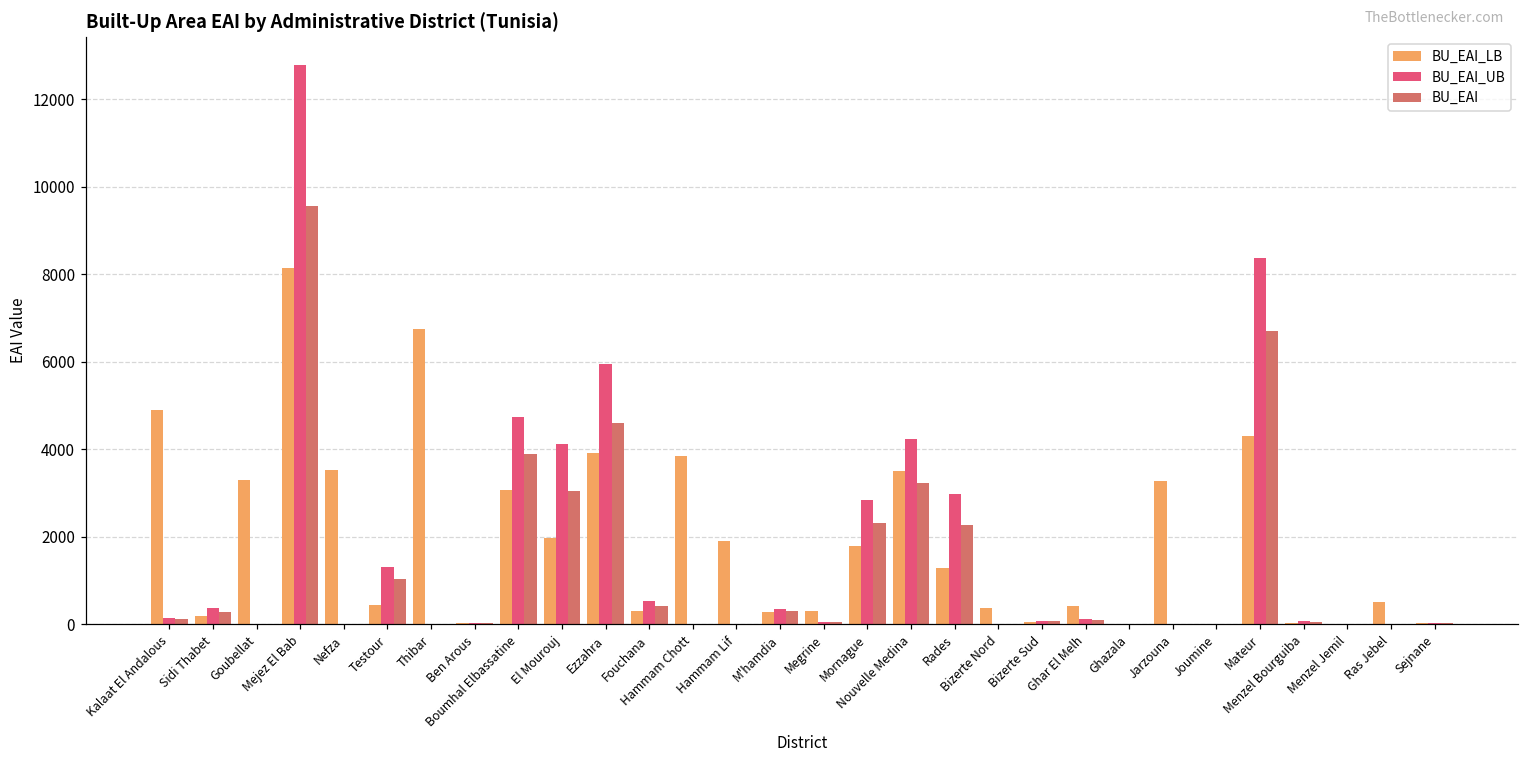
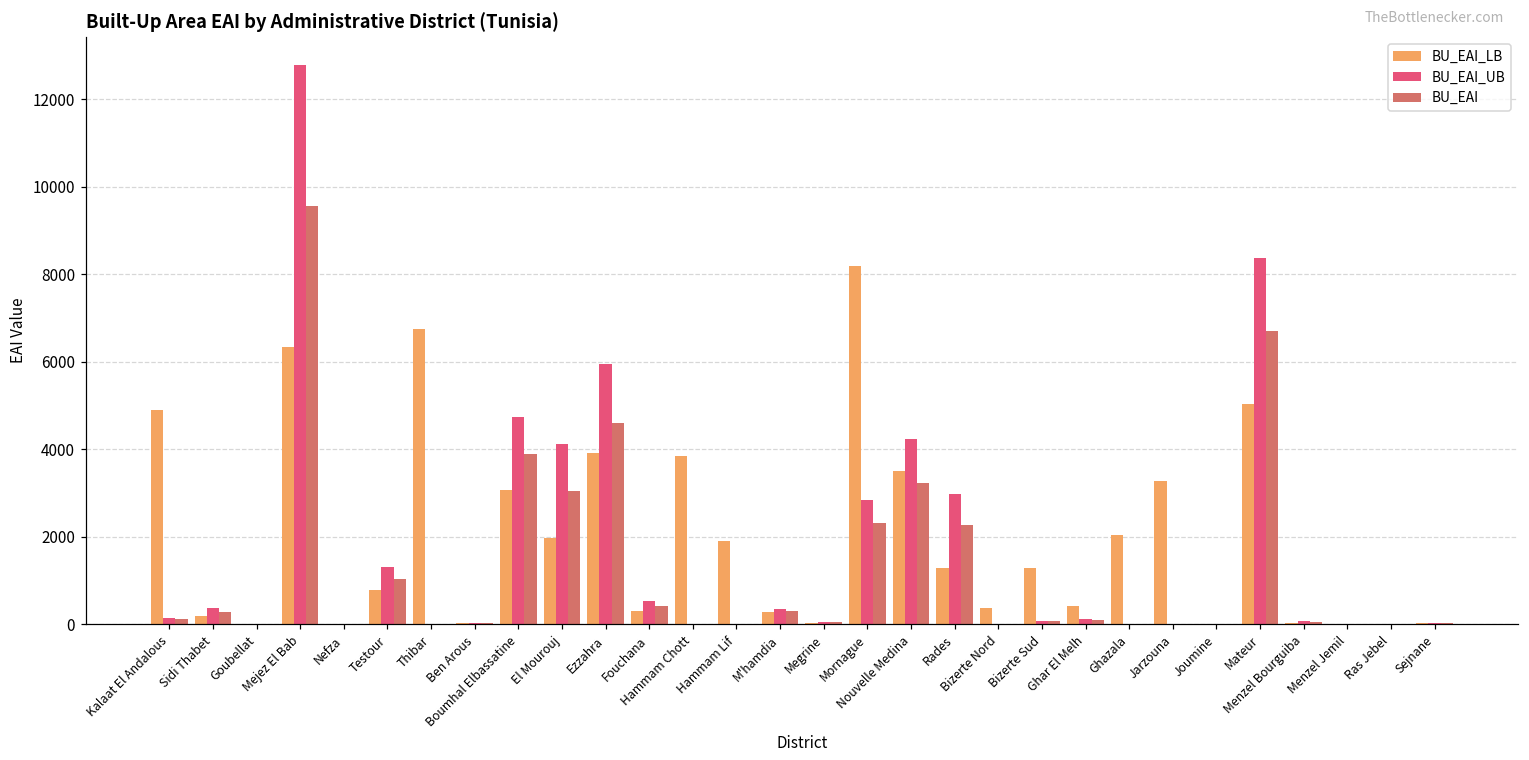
BU_EAI_LB, Goubellat: 3300 -> 0
BU_EAI_LB, Mejez El Bab: 8200 -> 6300
BU_EAI_LB, Nefza: 3500 -> 0
BU_EAI_LB, Testour: 400 -> 800
BU_EAI_LB, Megrine: 300 -> 0
BU_EAI_LB, Mornague: 1800 -> 8200
BU_EAI_LB, Bizerte Sud: 0 -> 1300
BU_EAI_LB, Ghazala: 0 -> 2000
BU_EAI_LB, Mateur: 4300 -> 5000
BU_EAI_LB, Ras Jebel: 500 -> 0
